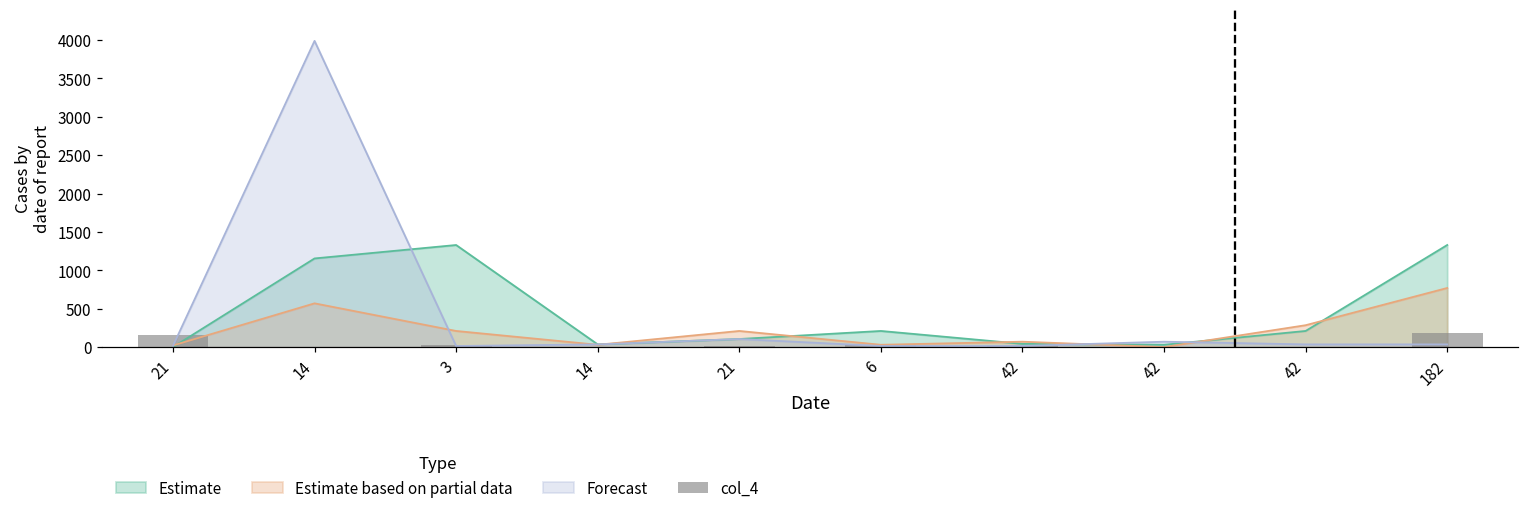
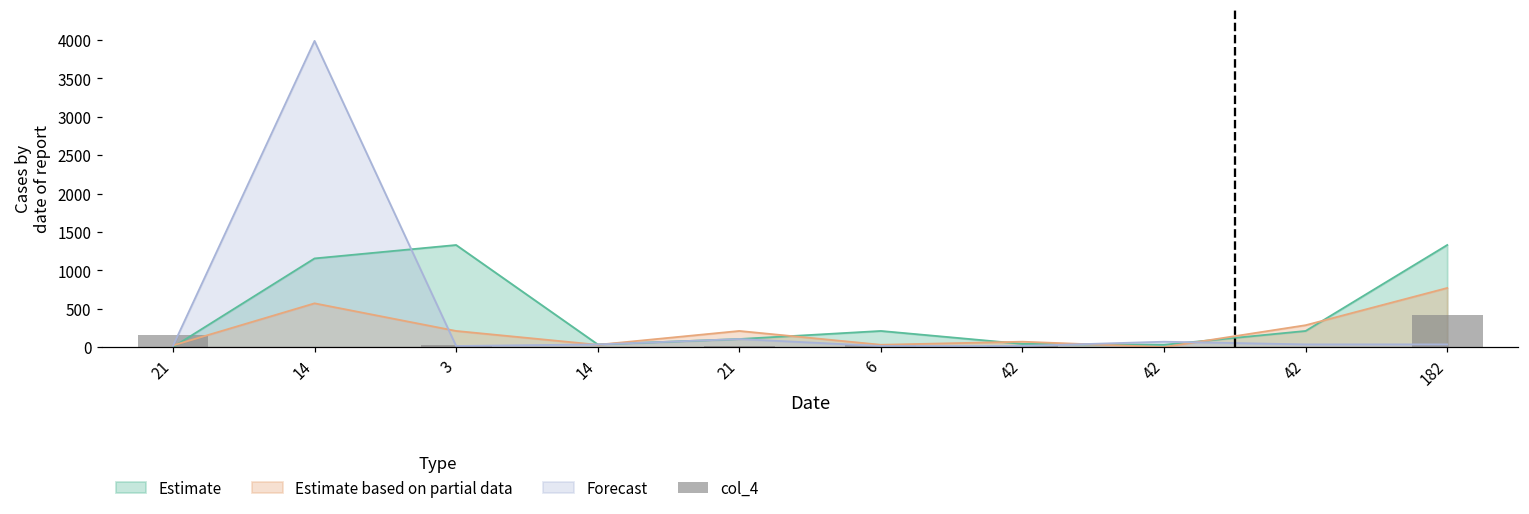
col_4, 182: 200 -> 400
